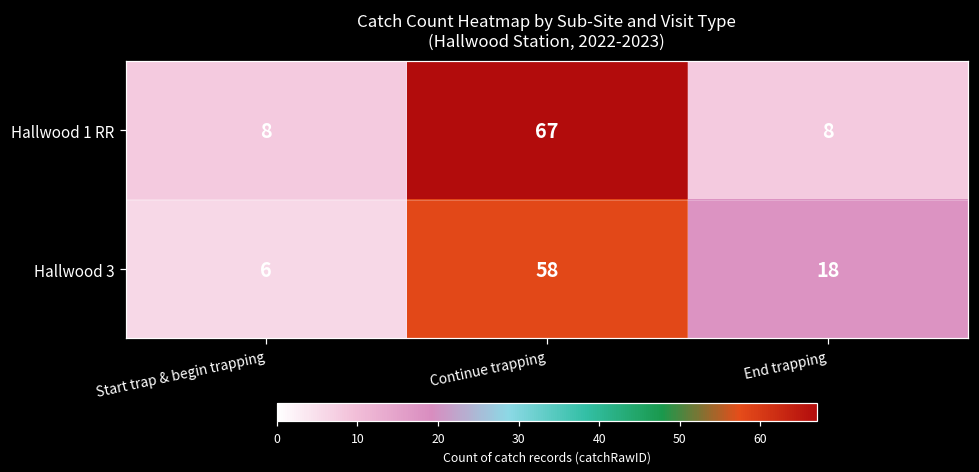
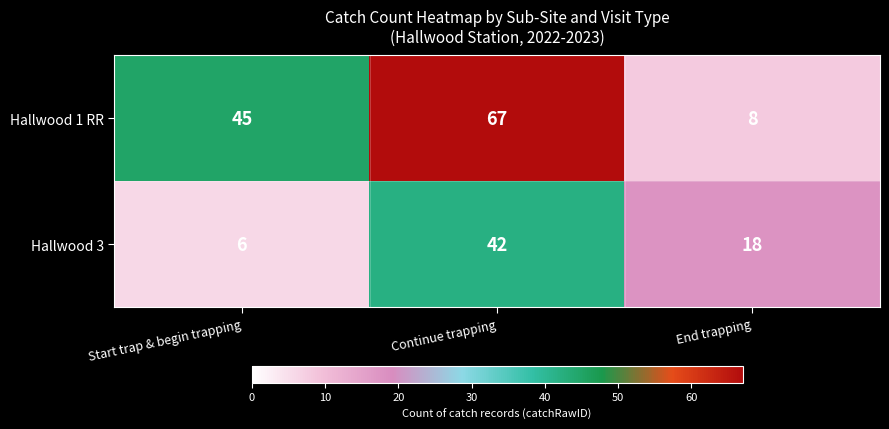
Hallwood 1 RR, Start trap & begin trapping: 8 -> 45
Hallwood 3, Continue trapping: 58 -> 42
